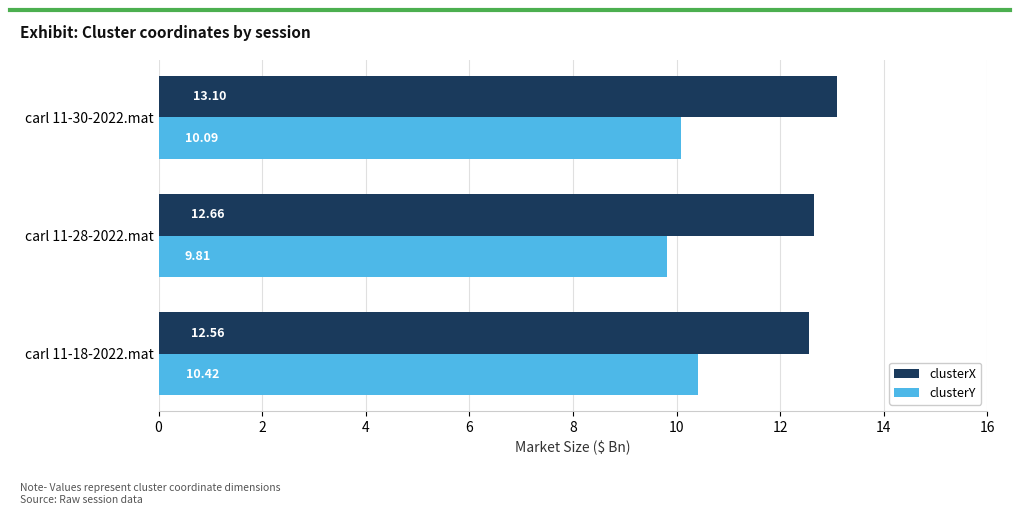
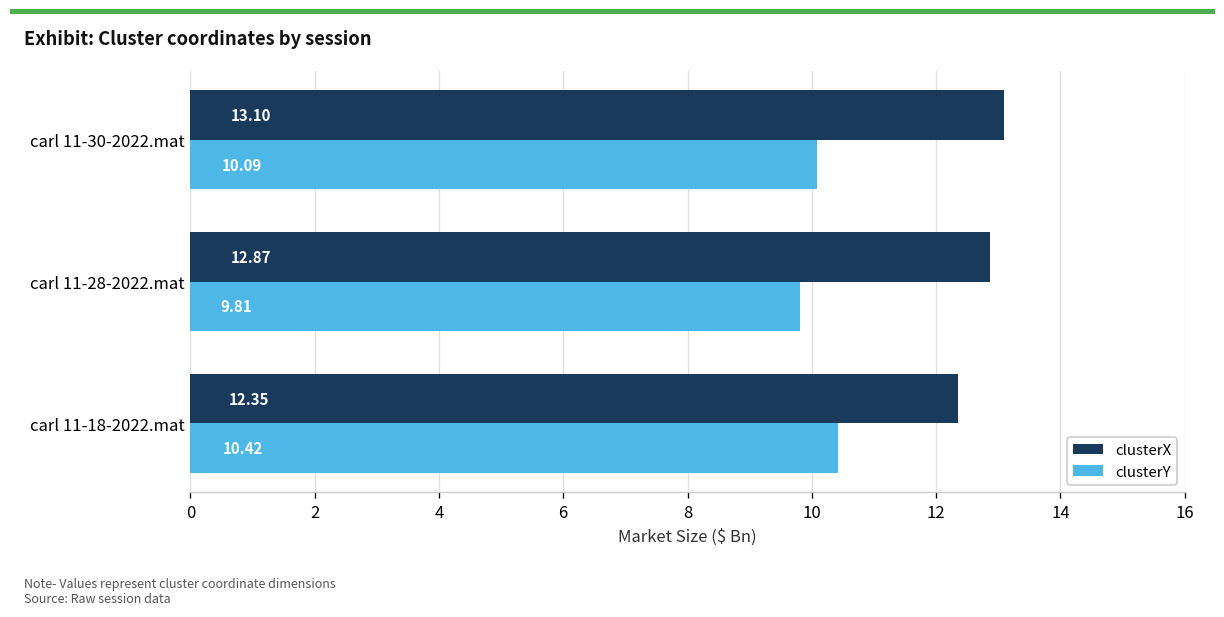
clusterX, carl 11-28-2022.mat: 12.66 -> 12.87
clusterX, carl 11-18-2022.mat: 12.56 -> 12.35
